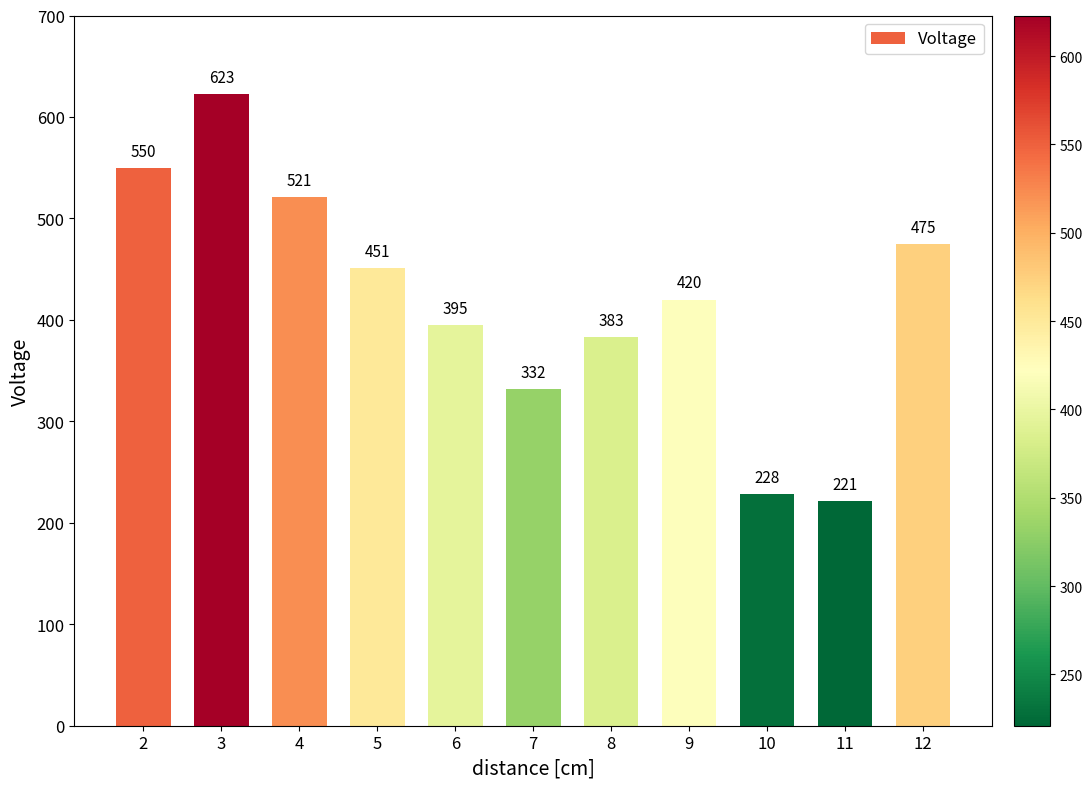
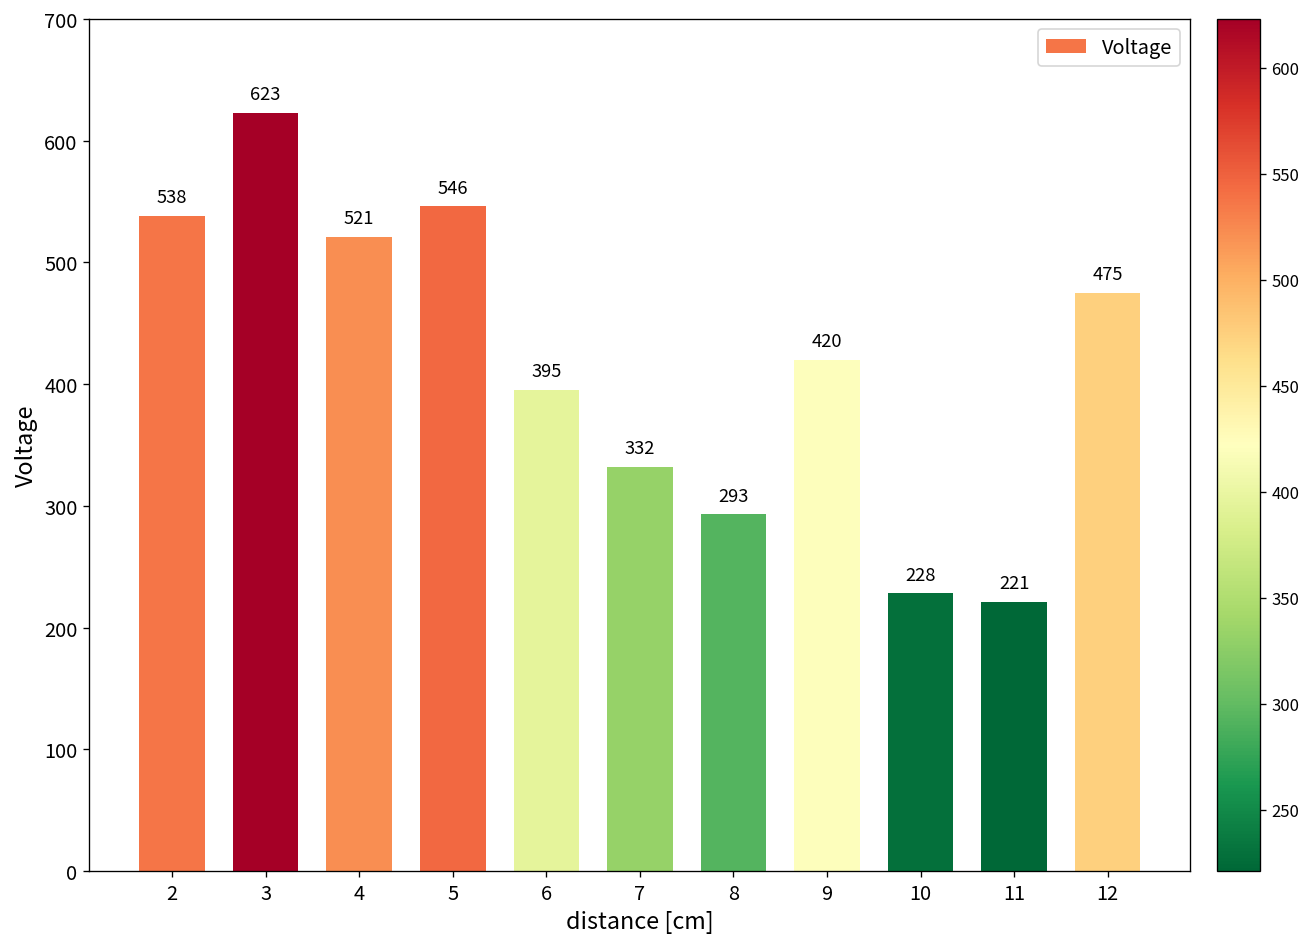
2: 550 -> 538
5: 451 -> 546
8: 383 -> 293
